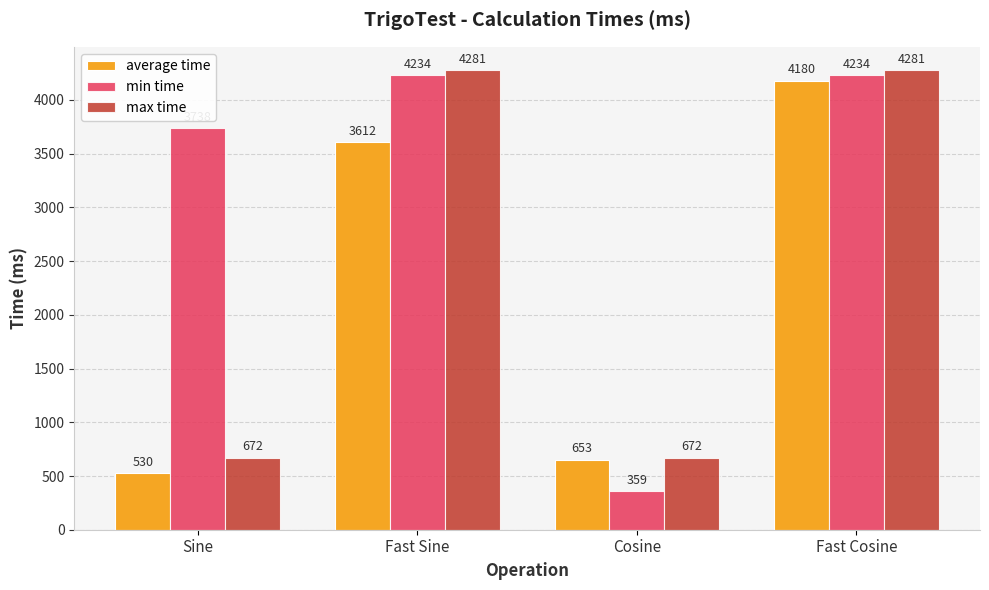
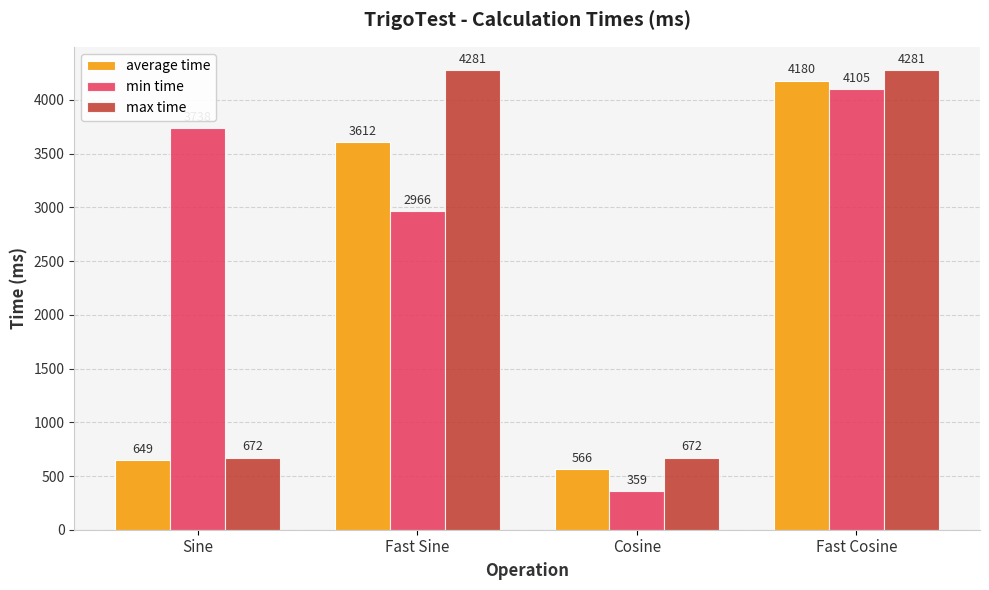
average time, Sine: 530 -> 649
min time, Fast Sine: 4234 -> 2966
average time, Cosine: 653 -> 566
min time, Fast Cosine: 4234 -> 4105
